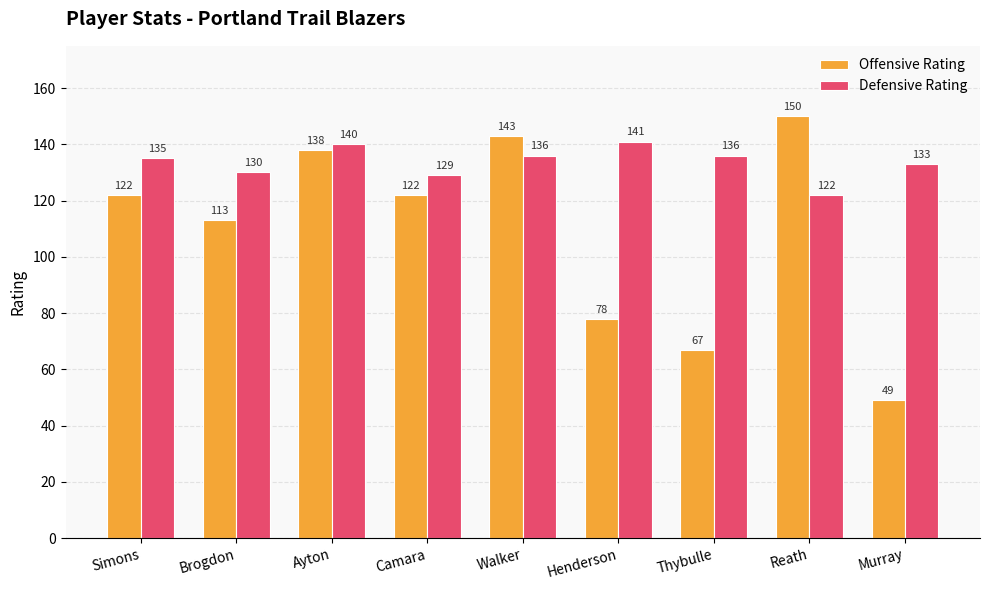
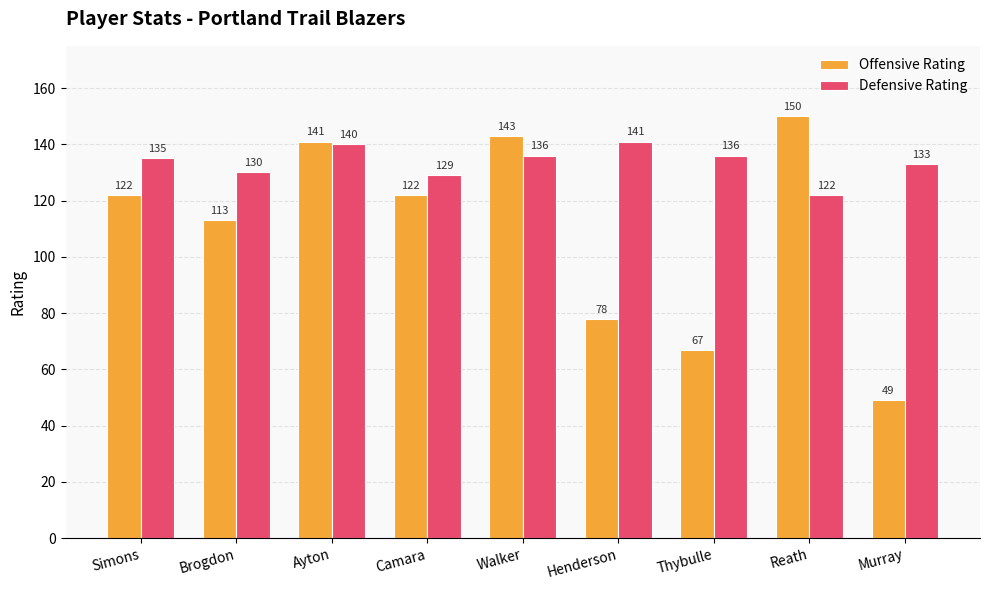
Offensive Rating, Ayton: 138 -> 141
